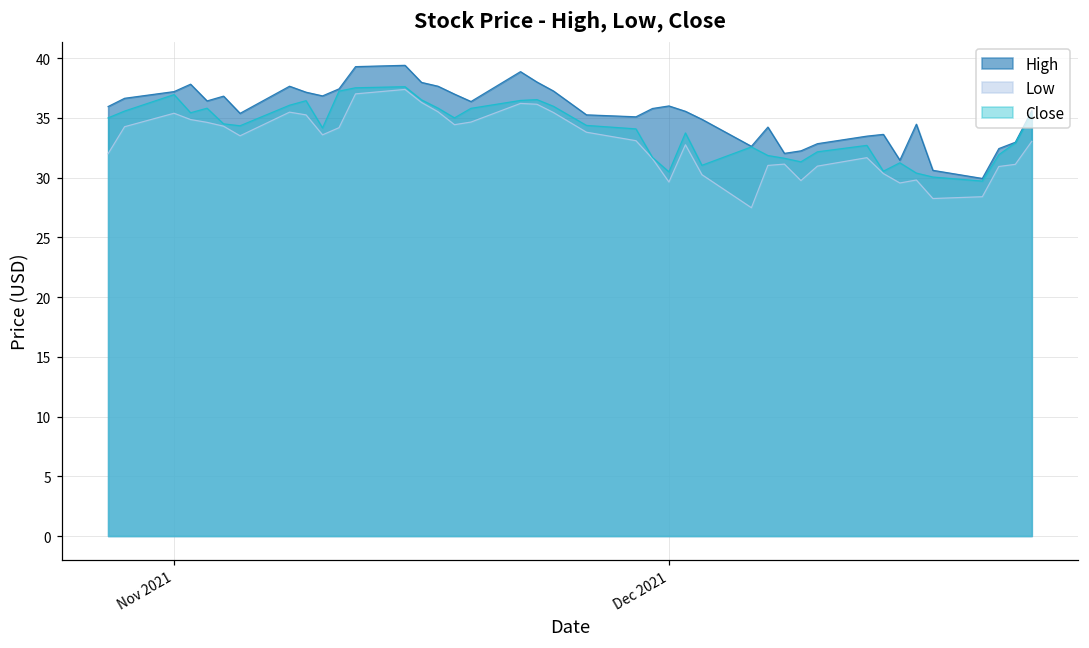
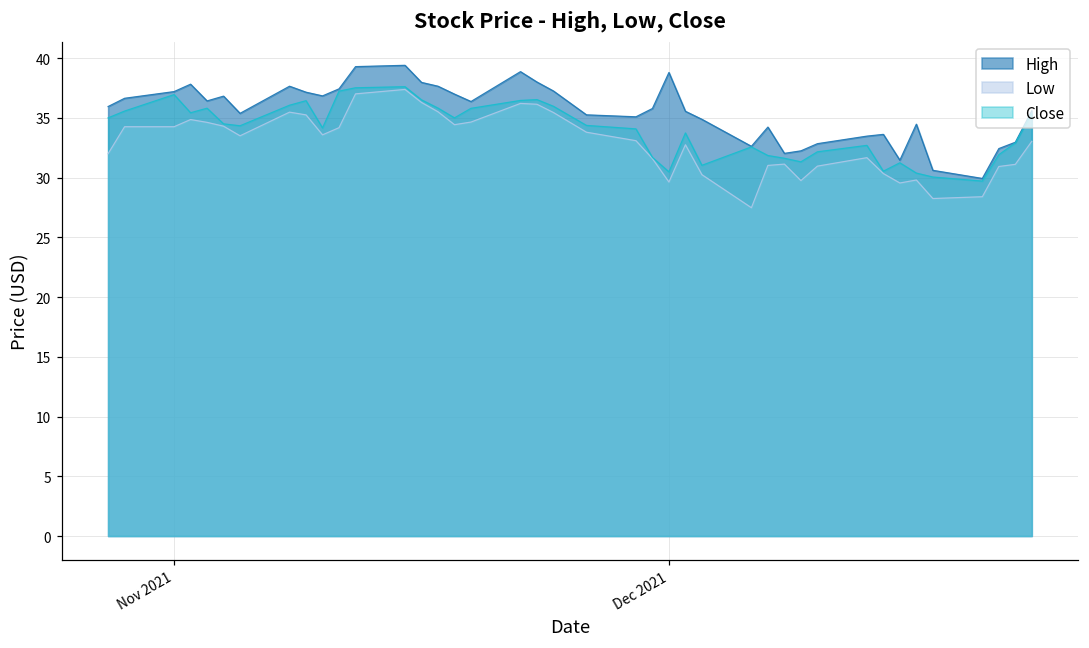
Low, Nov 2021: 35.4 -> 34.3
High, Dec 2021: 36.0 -> 38.8
